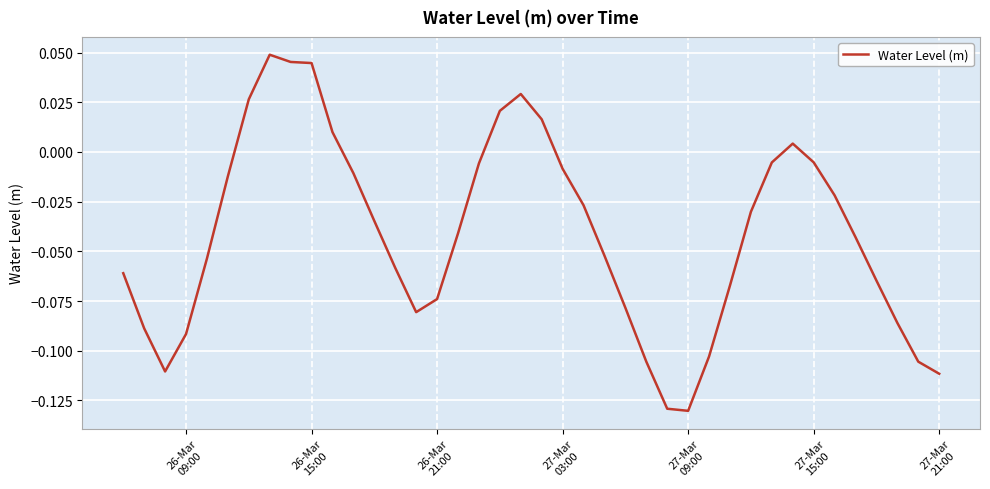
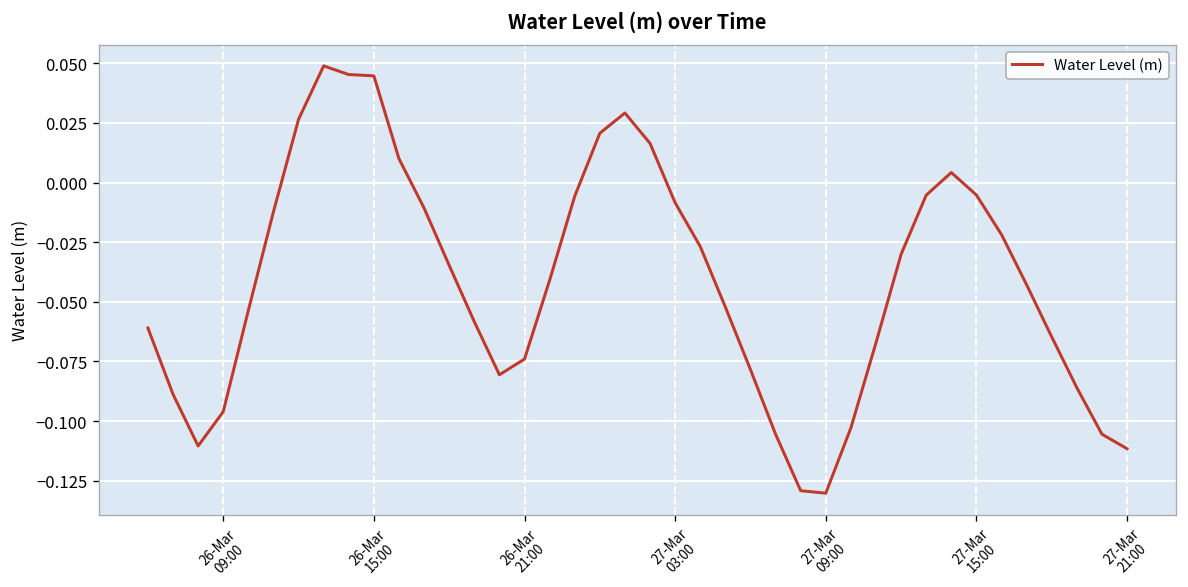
26-Mar 09:00: -0.092 -> -0.096
